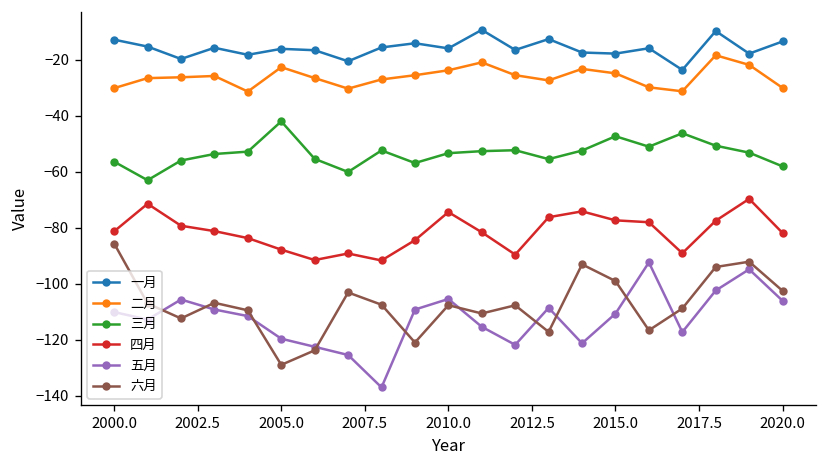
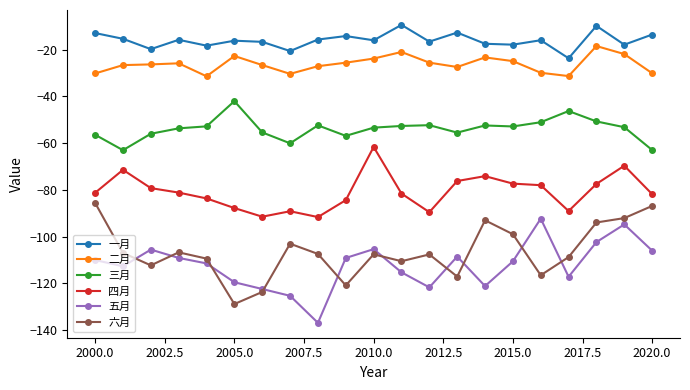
四月, 2010.0: -74 -> -62
三月, 2015.0: -47 -> -53
三月, 2020.0: -58 -> -63
六月, 2020.0: -103 -> -87
